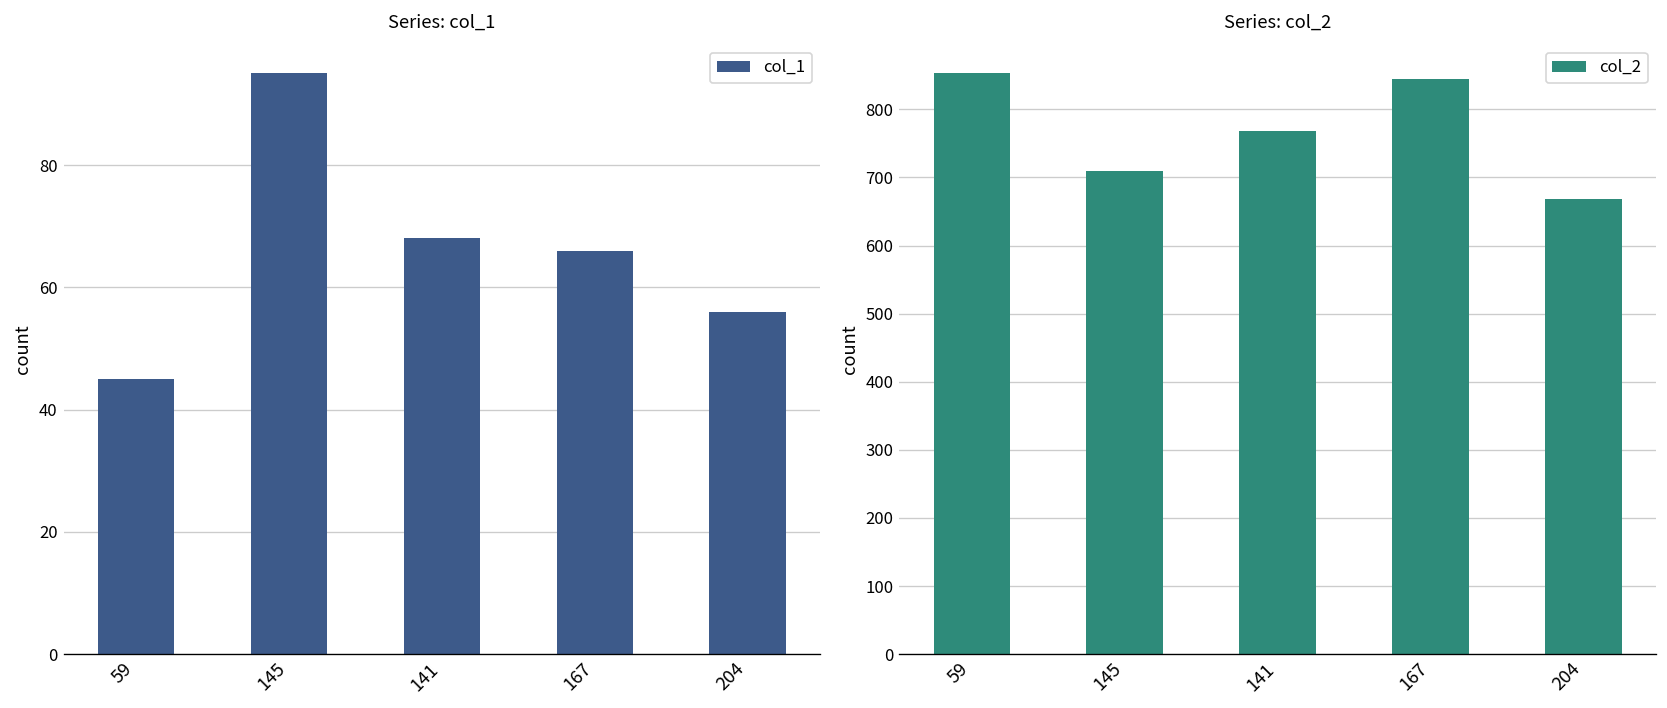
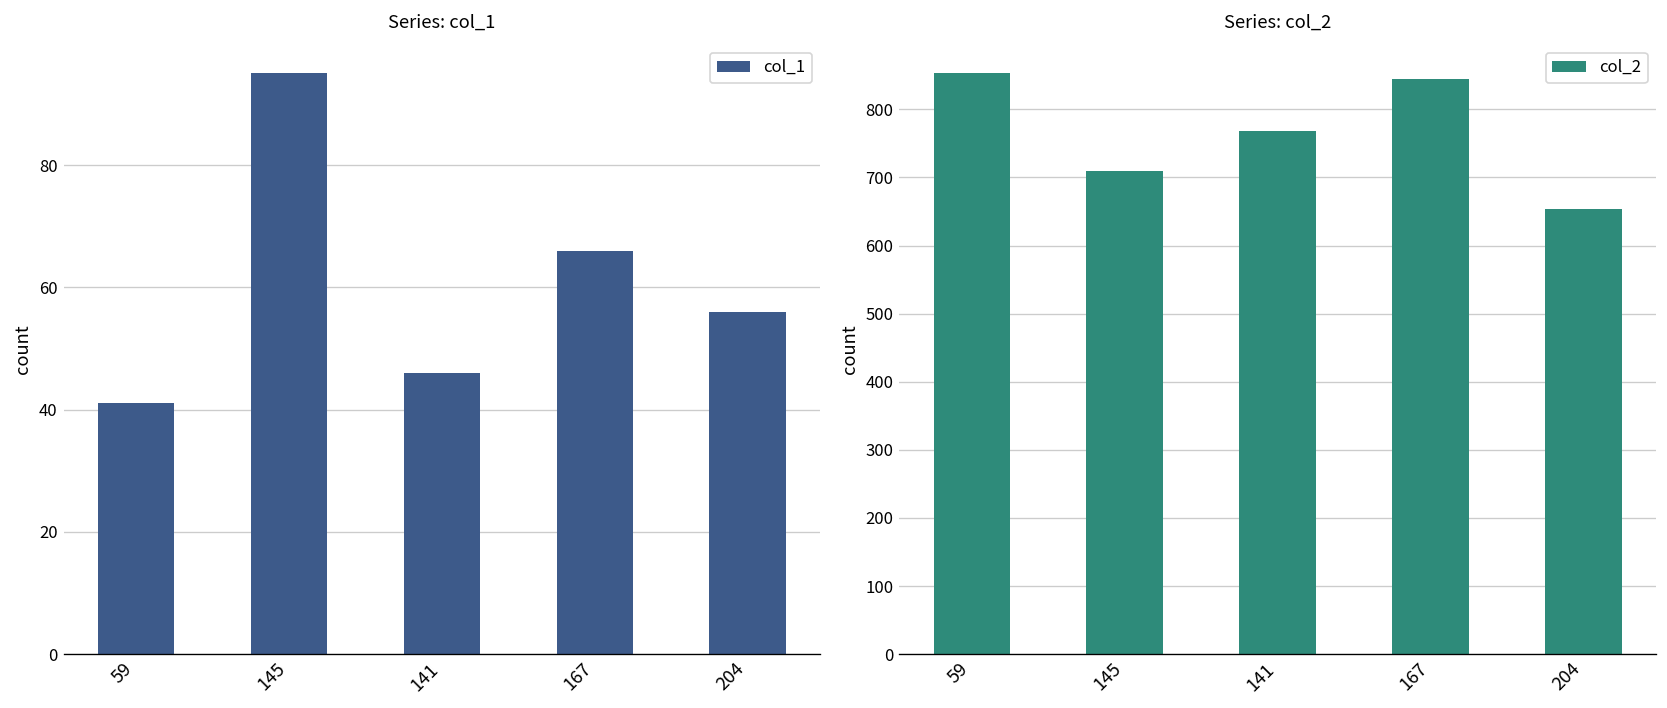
Series: col_1, 59: 45 -> 41
Series: col_1, 141: 68 -> 46
Series: col_2, 204: 670 -> 650
